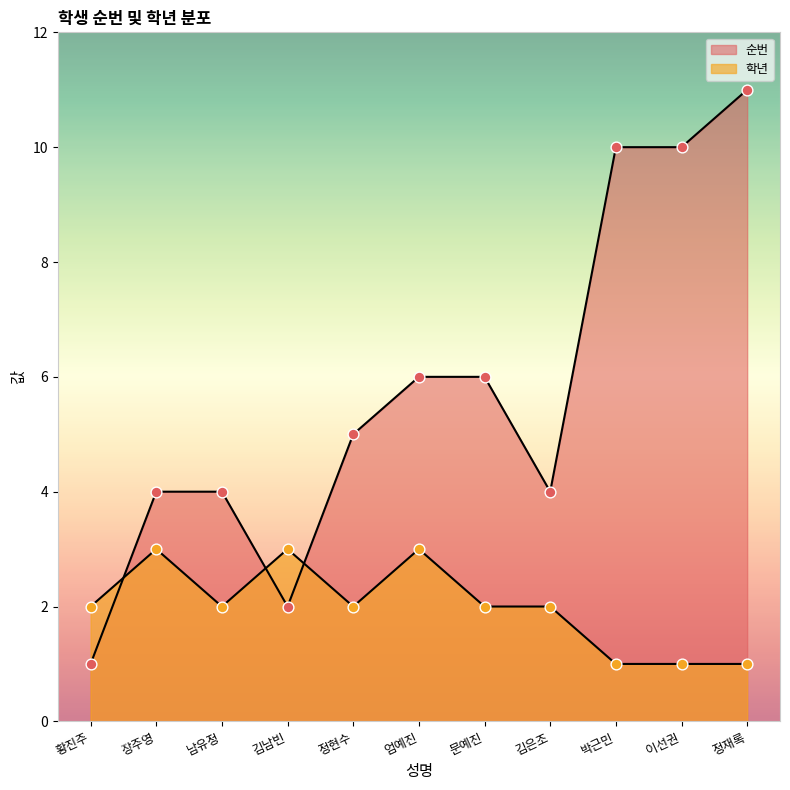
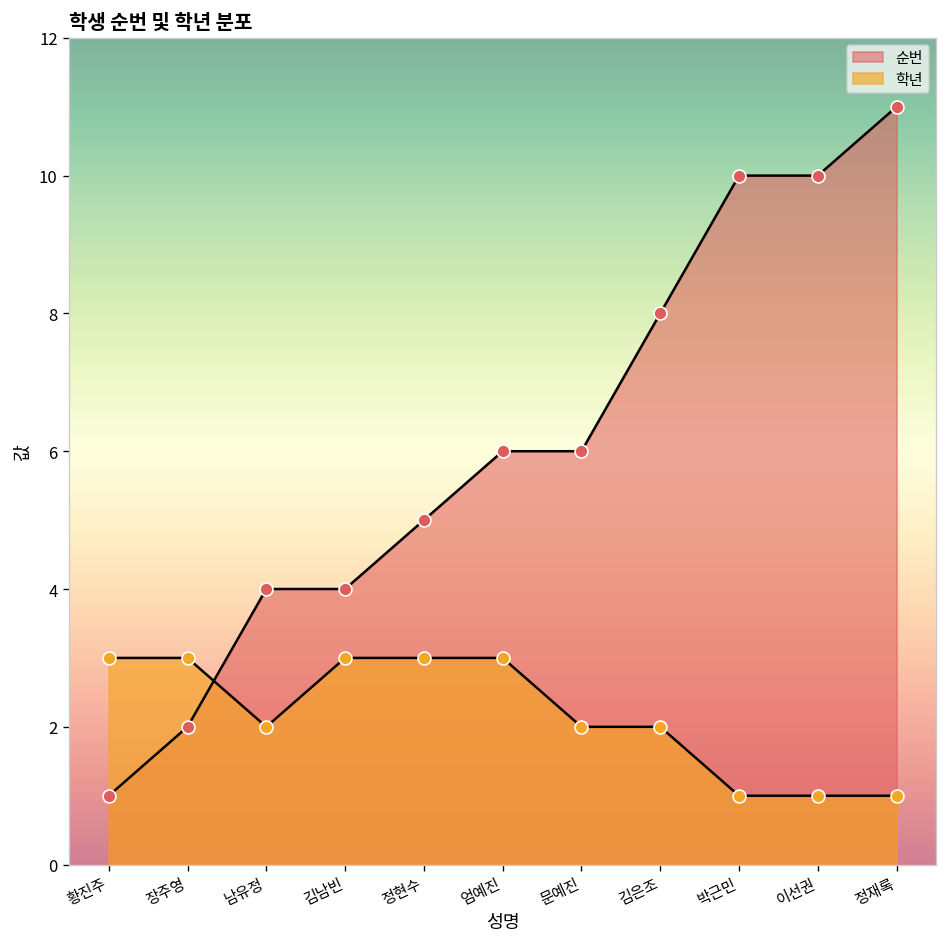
학년, 황진주: 2 -> 3
순번, 장주영: 4 -> 2
순번, 김남빈: 2 -> 4
학년, 정현수: 2 -> 3
순번, 김은조: 4 -> 8
